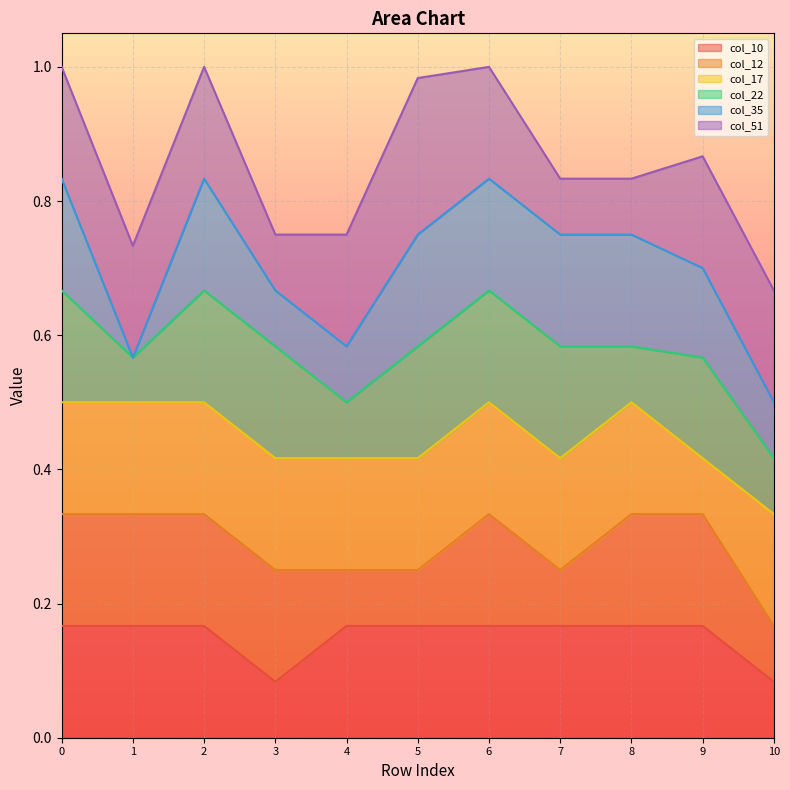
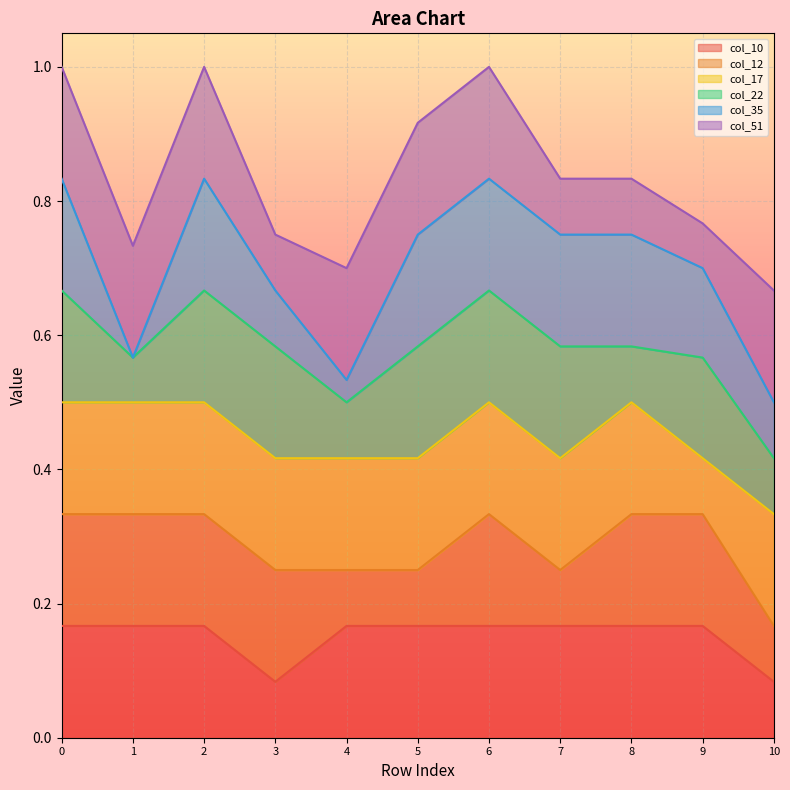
col_35, 4: 0.08 -> 0.03
col_51, 5: 0.23 -> 0.17
col_51, 9: 0.17 -> 0.07
